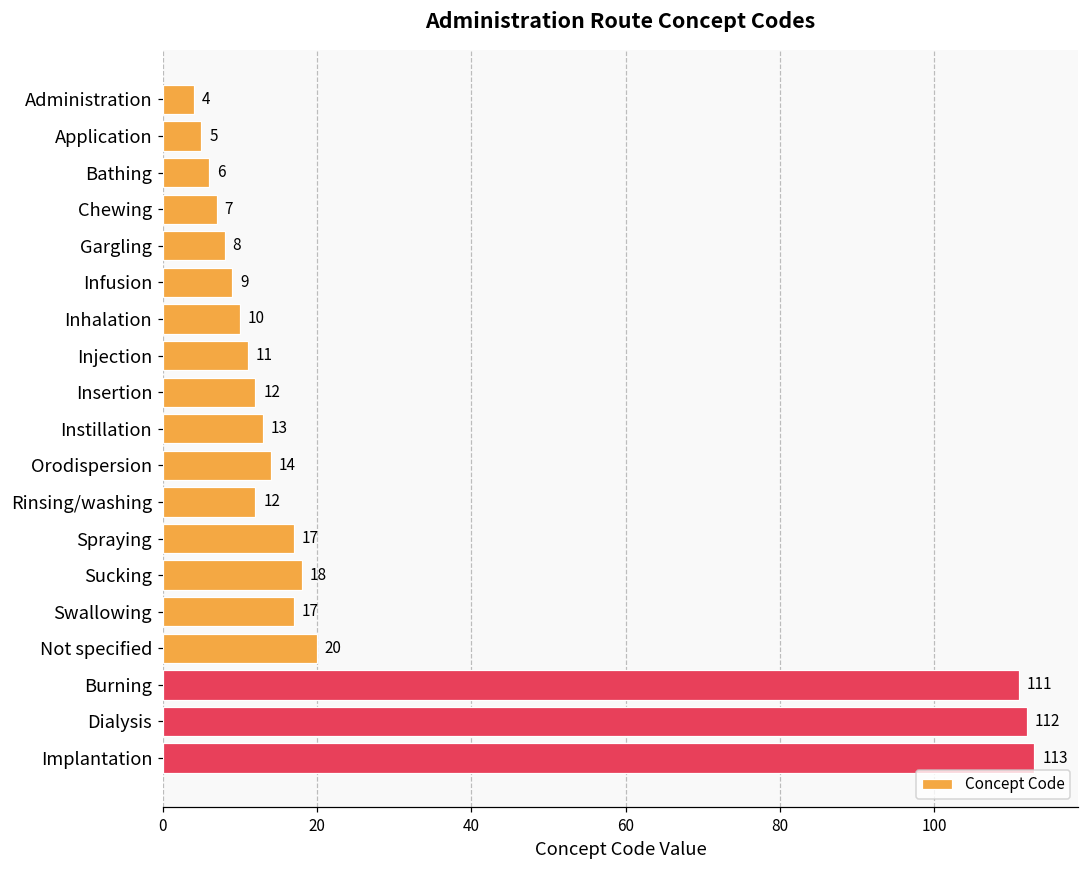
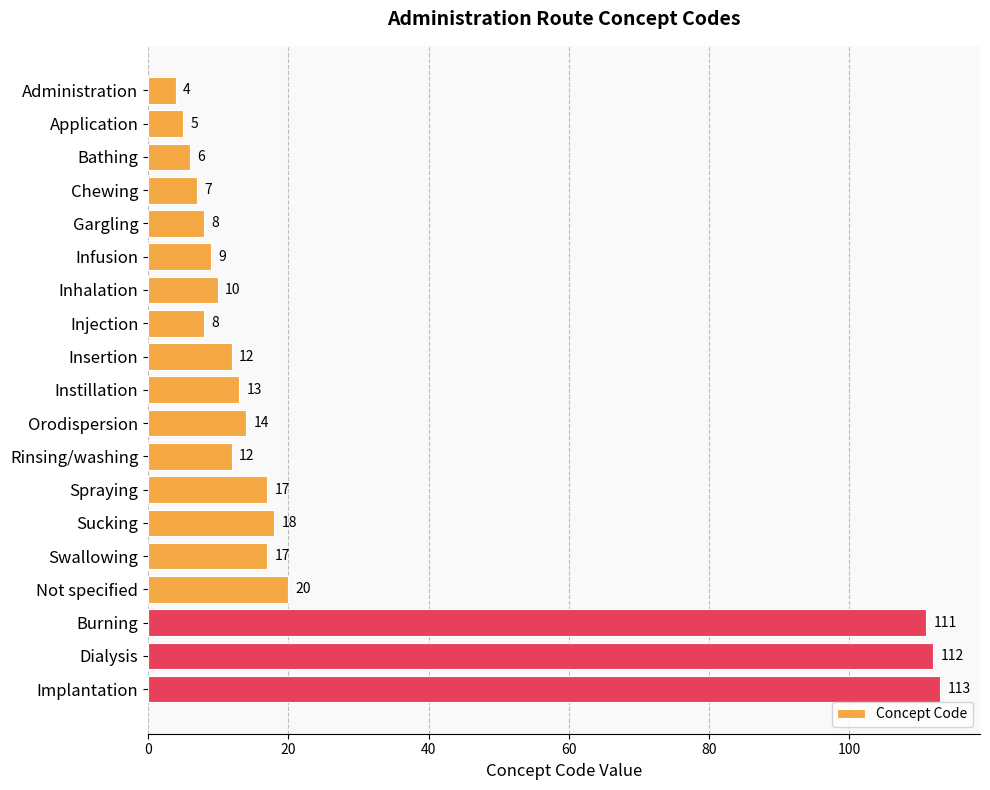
Injection: 11 -> 8
